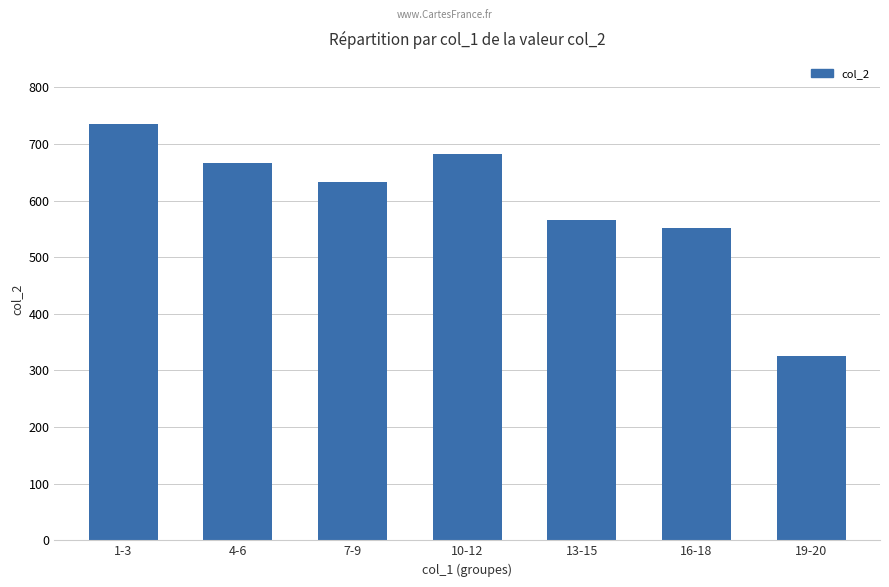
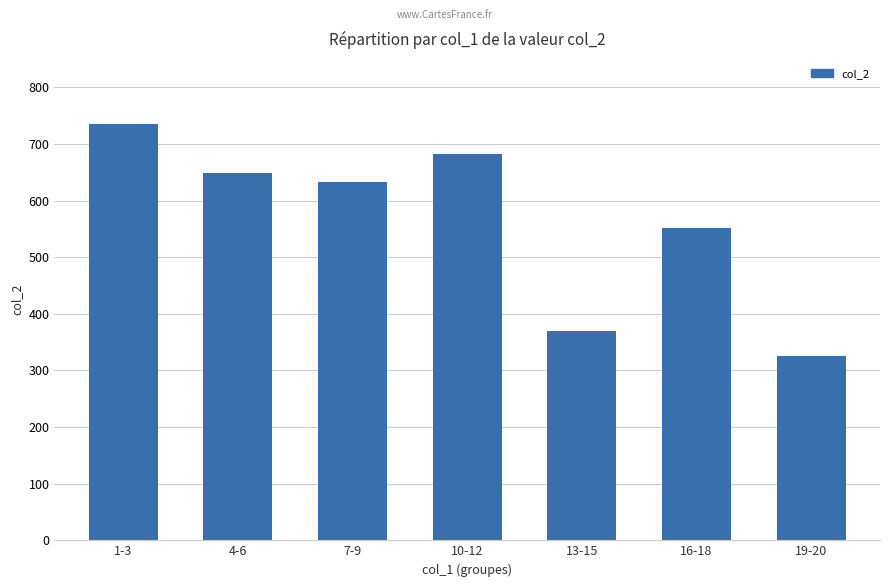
4-6: 670 -> 650
13-15: 570 -> 370
